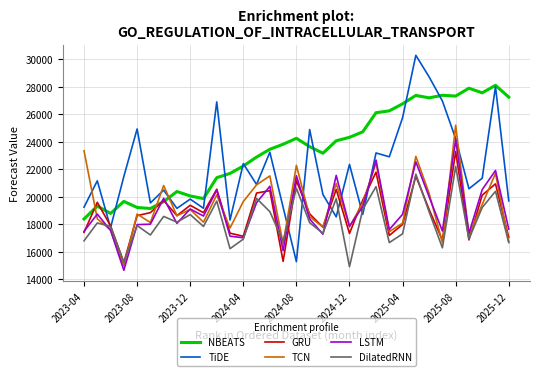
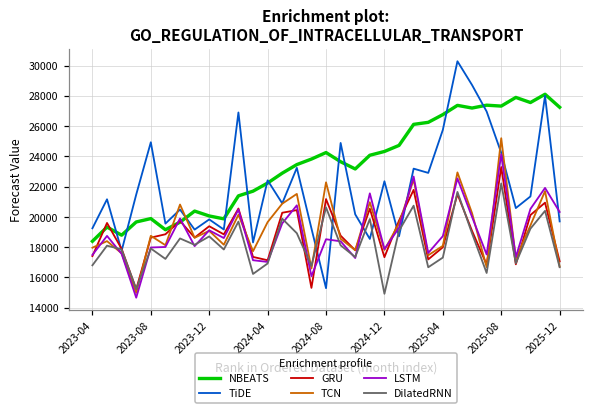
TCN, 2023-04: 23300 -> 18000
NBEATS, 2023-08: 19200 -> 19900
LSTM, 2024-08: 21500 -> 18500
LSTM, 2025-12: 17700 -> 20300
